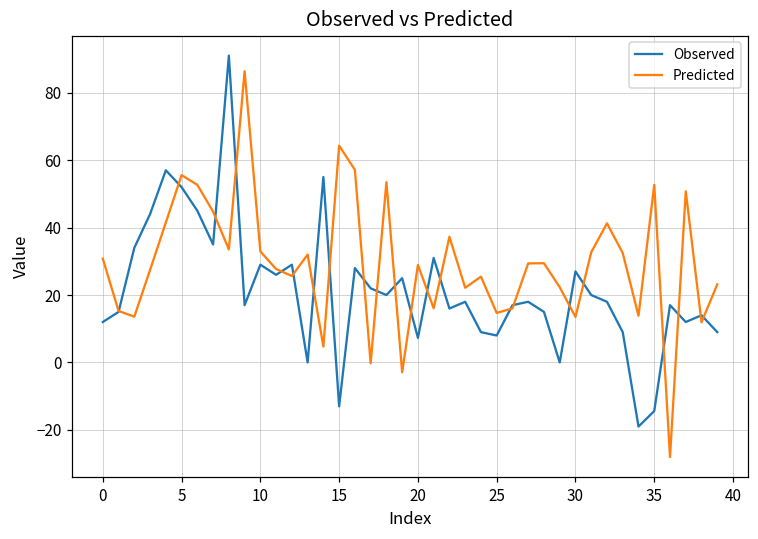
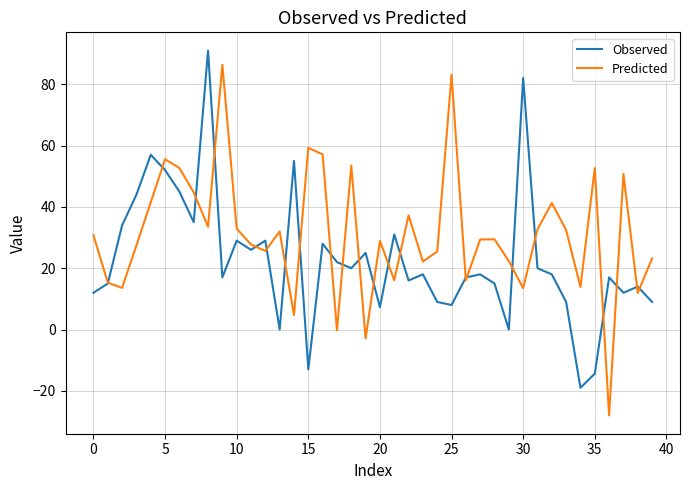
Predicted, 15: 64 -> 59
Predicted, 25: 15 -> 83
Observed, 30: 27 -> 82
